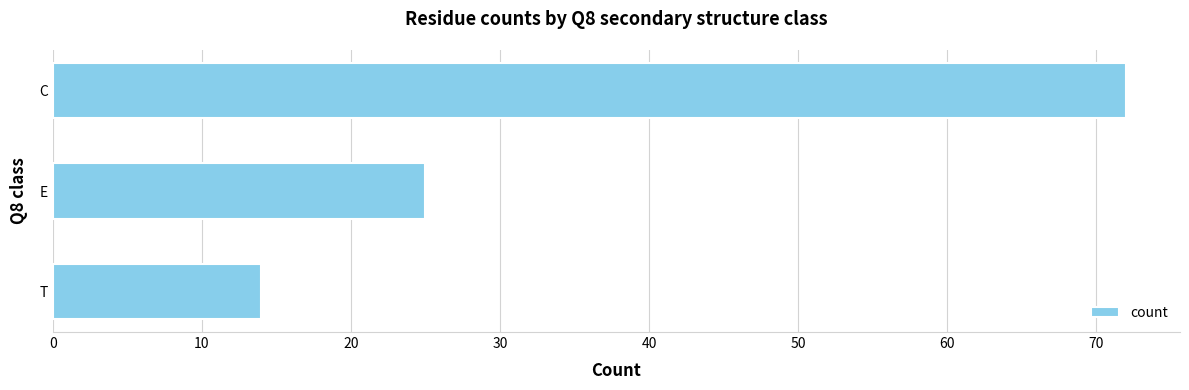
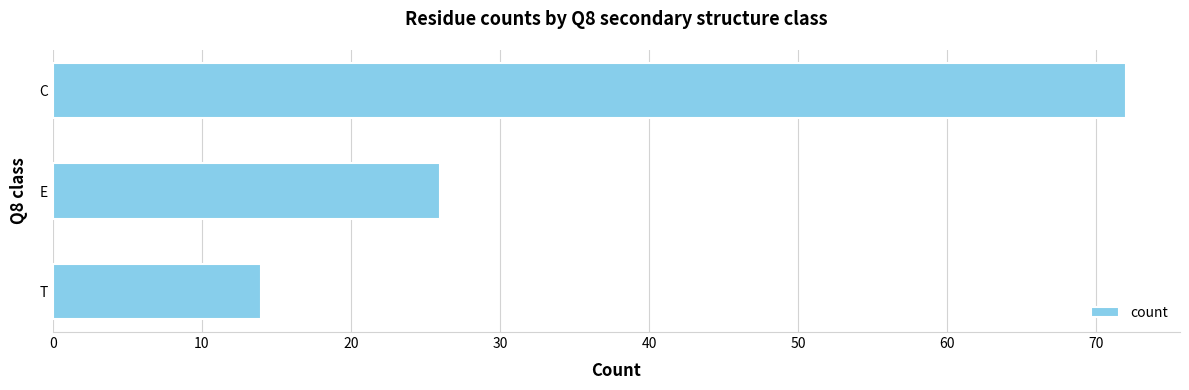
E: 25 -> 26
